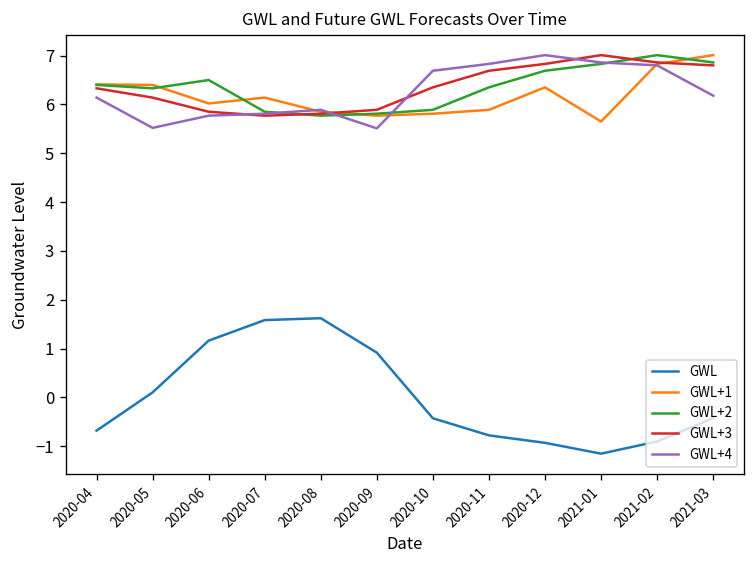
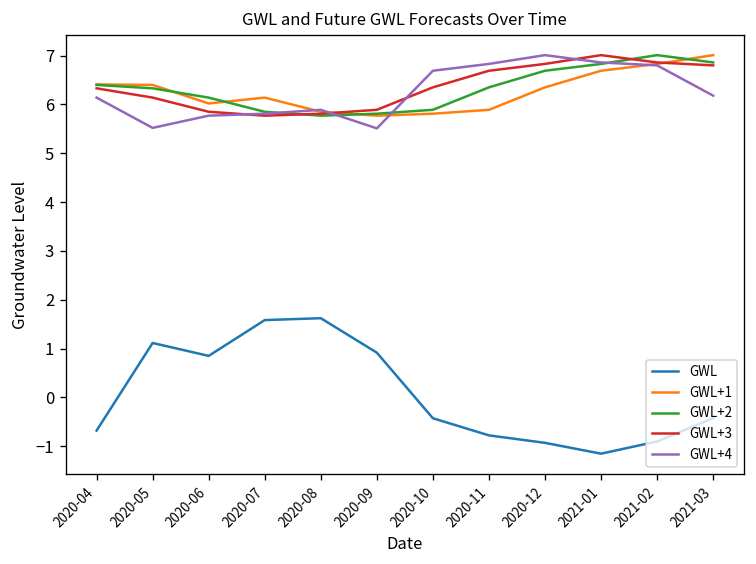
GWL, 2020-05: 0.1 -> 1.1
GWL, 2020-06: 1.2 -> 0.9
GWL+2, 2020-06: 6.5 -> 6.1
GWL+1, 2021-01: 5.7 -> 6.7
